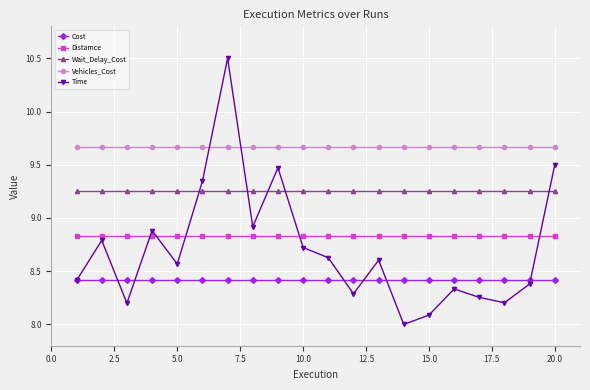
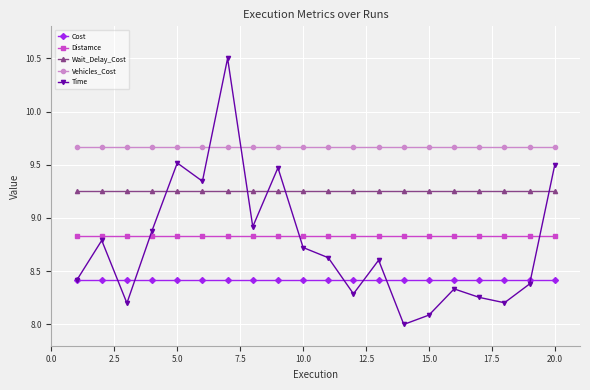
Time, 5.0: 8.57 -> 9.52
